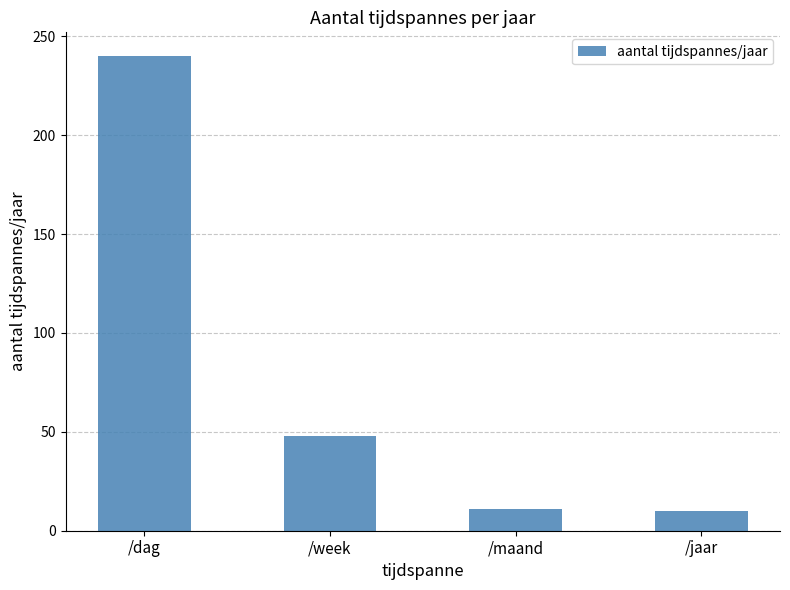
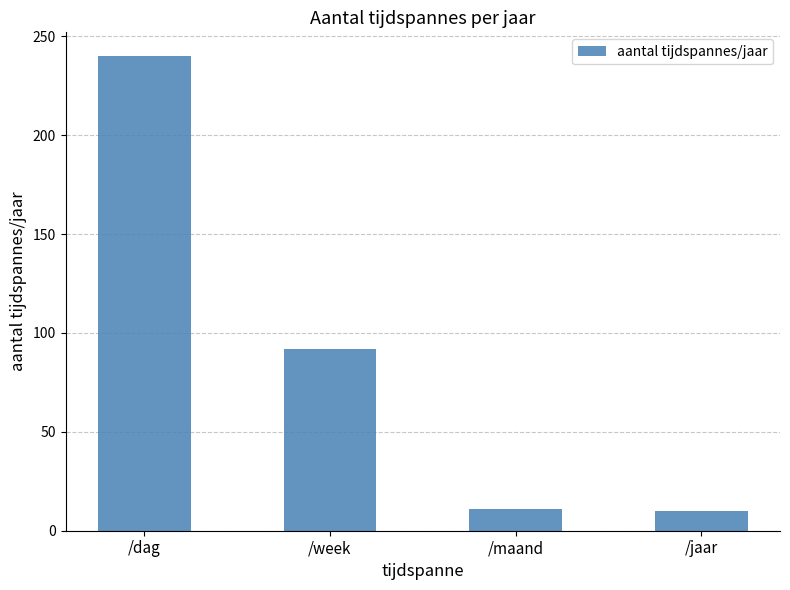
/week: 48 -> 92
